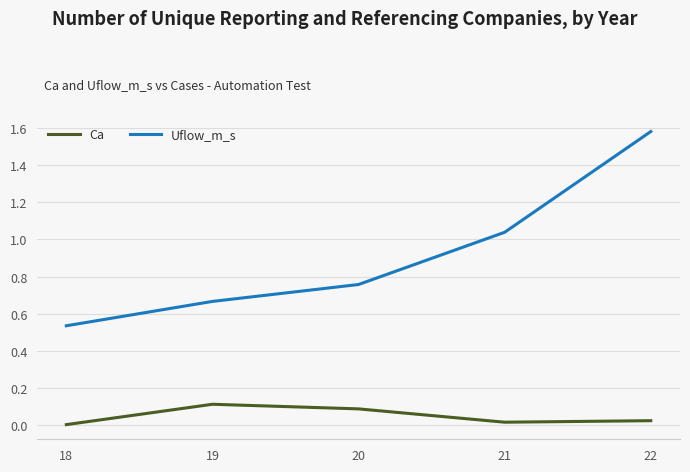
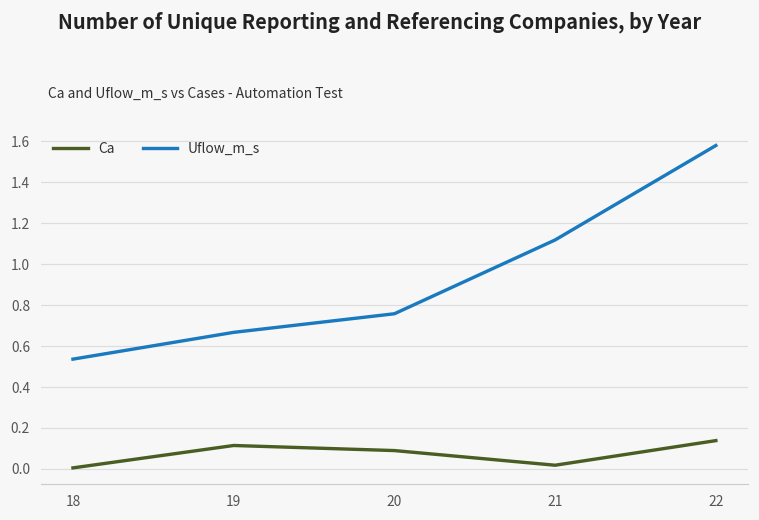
Uflow_m_s, 21: 1.04 -> 1.12
Ca, 22: 0.02 -> 0.14
